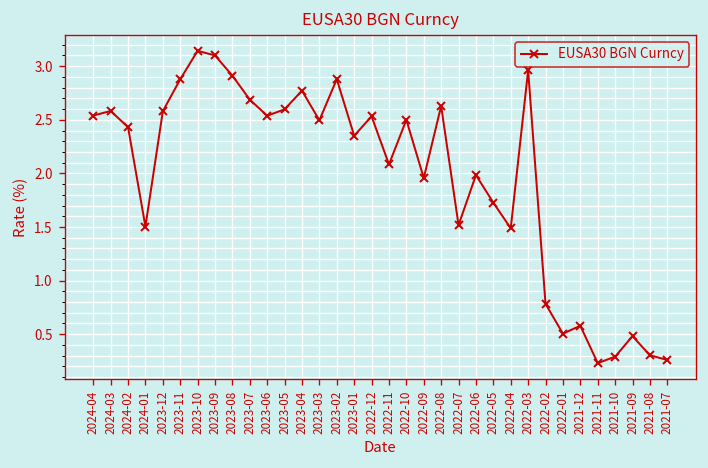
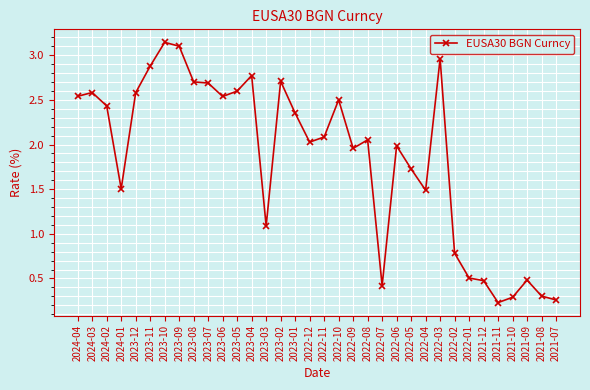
2023-08: 2.9 -> 2.7
2023-03: 2.5 -> 1.1
2023-02: 2.9 -> 2.7
2022-12: 2.5 -> 2.0
2022-08: 2.6 -> 2.1
2022-07: 1.5 -> 0.4
2021-12: 0.6 -> 0.5
